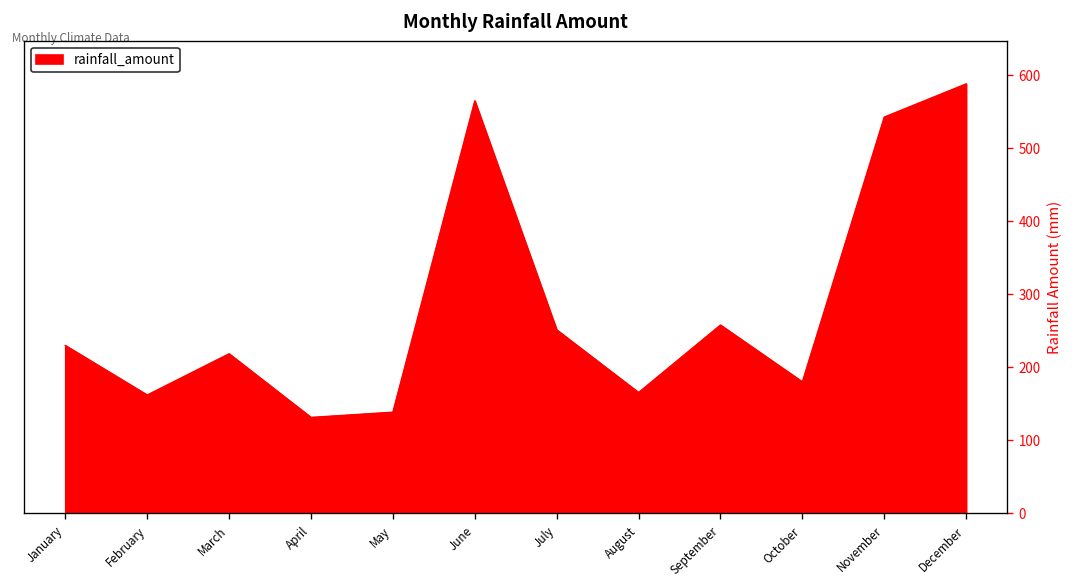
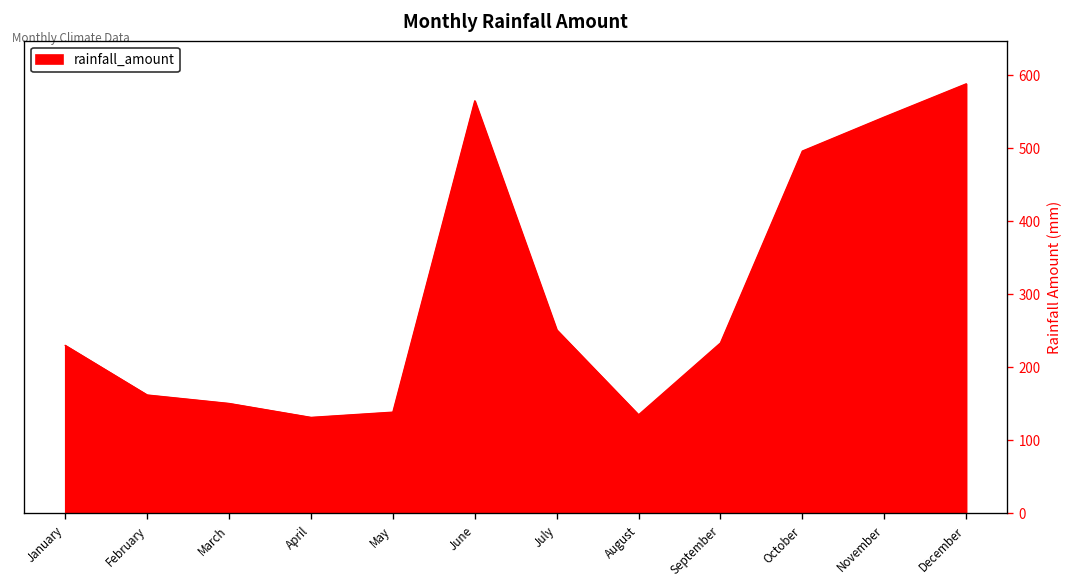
March: 220 -> 150
August: 170 -> 130
September: 260 -> 230
October: 180 -> 500
